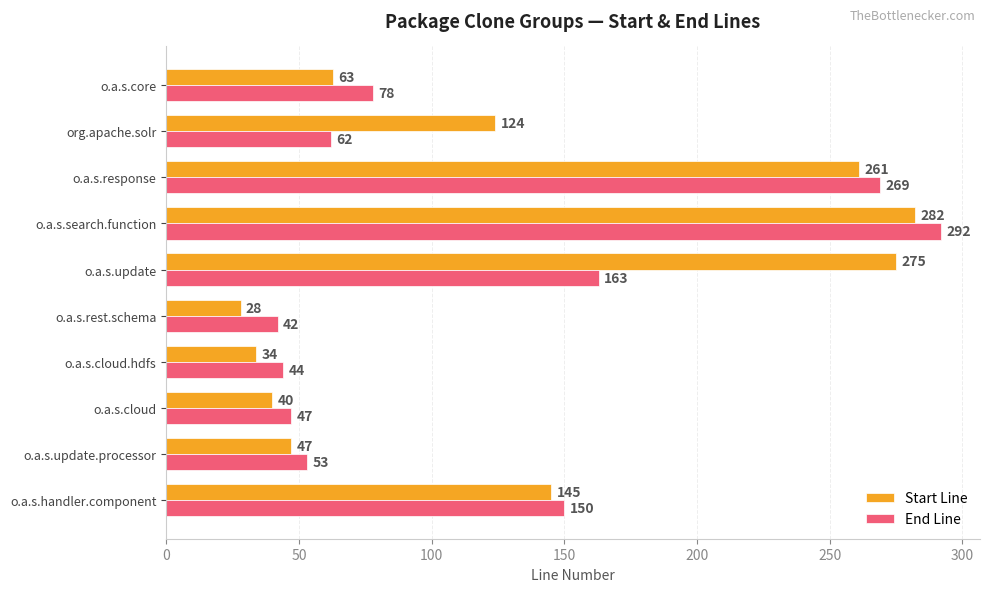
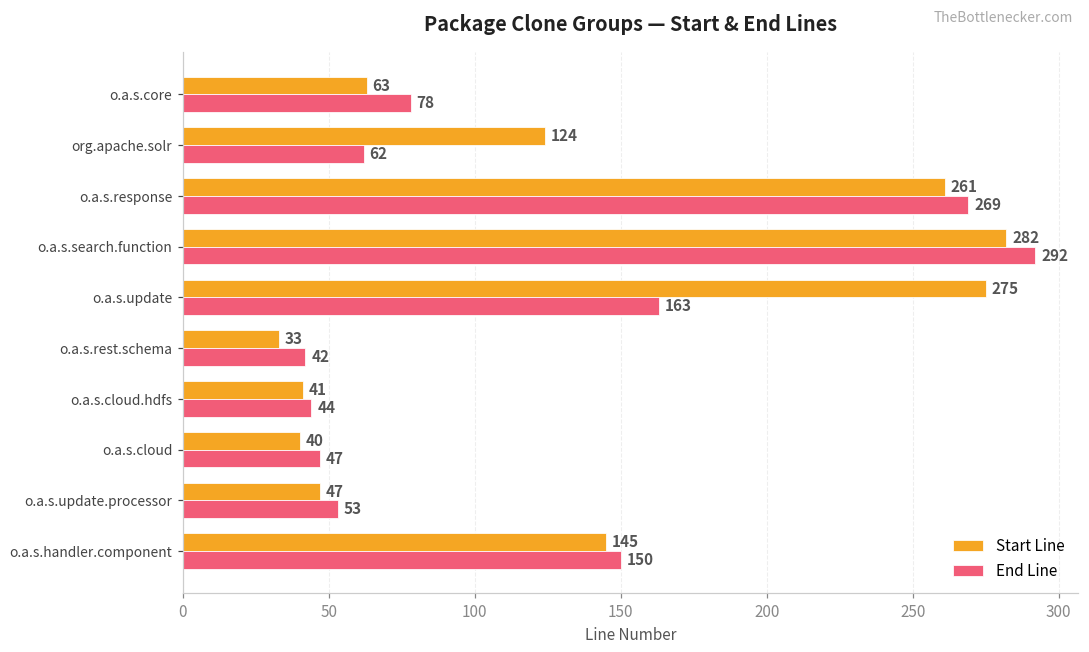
Start Line, o.a.s.rest.schema: 28 -> 33
Start Line, o.a.s.cloud.hdfs: 34 -> 41
